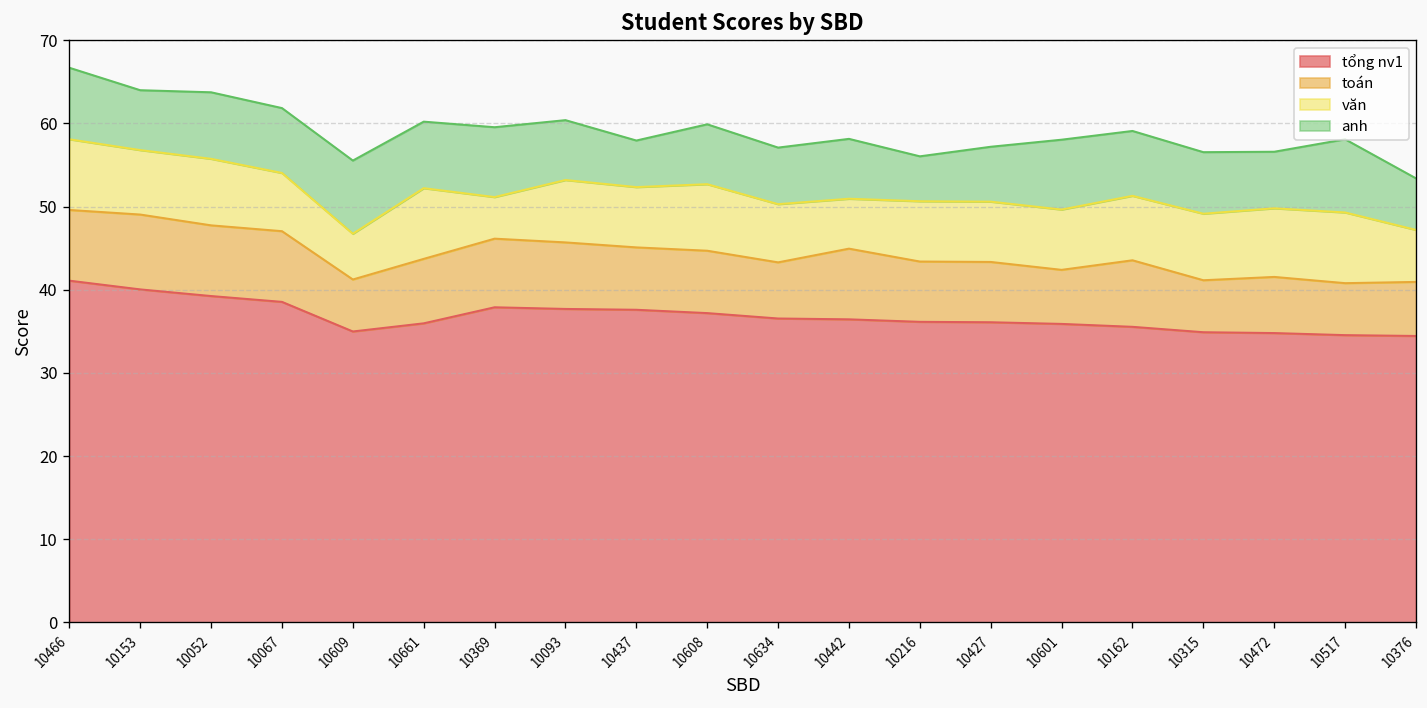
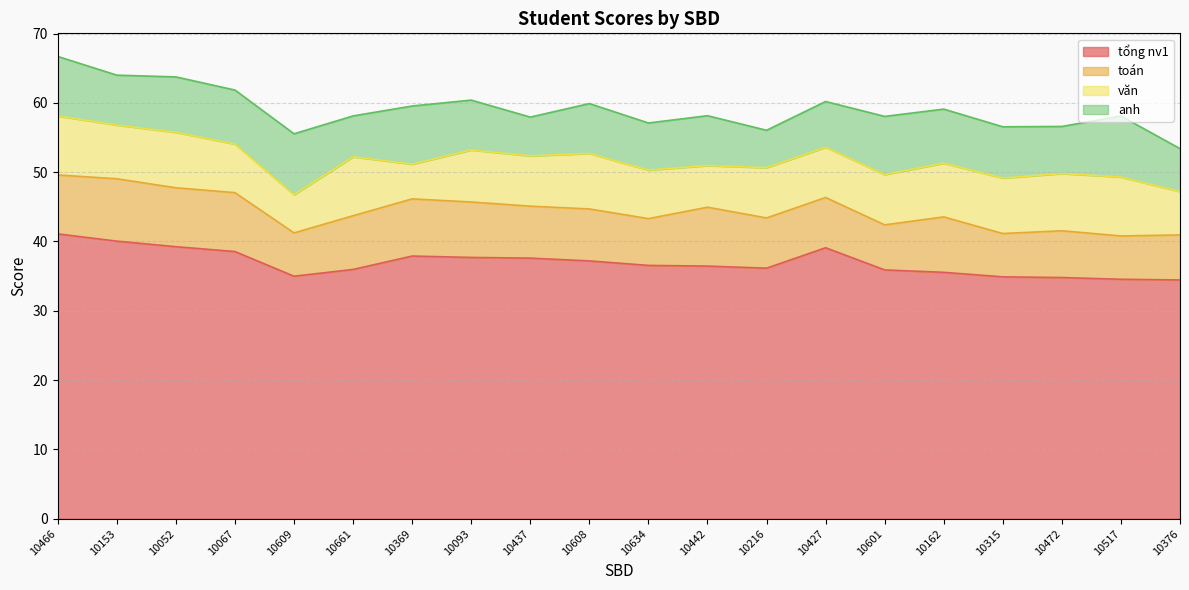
anh, 10661: 8 -> 6
tổng nv1, 10427: 36 -> 39
